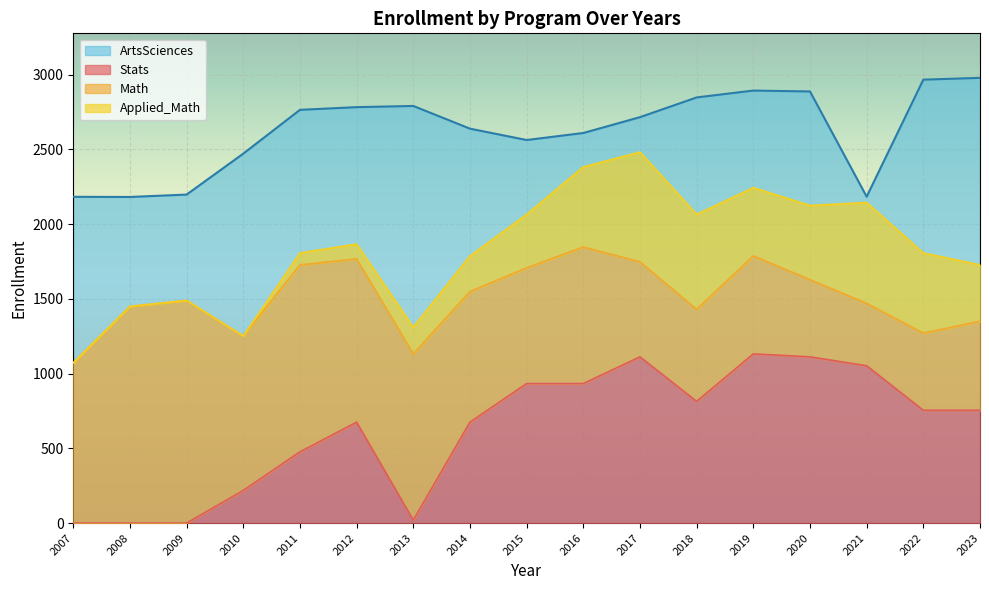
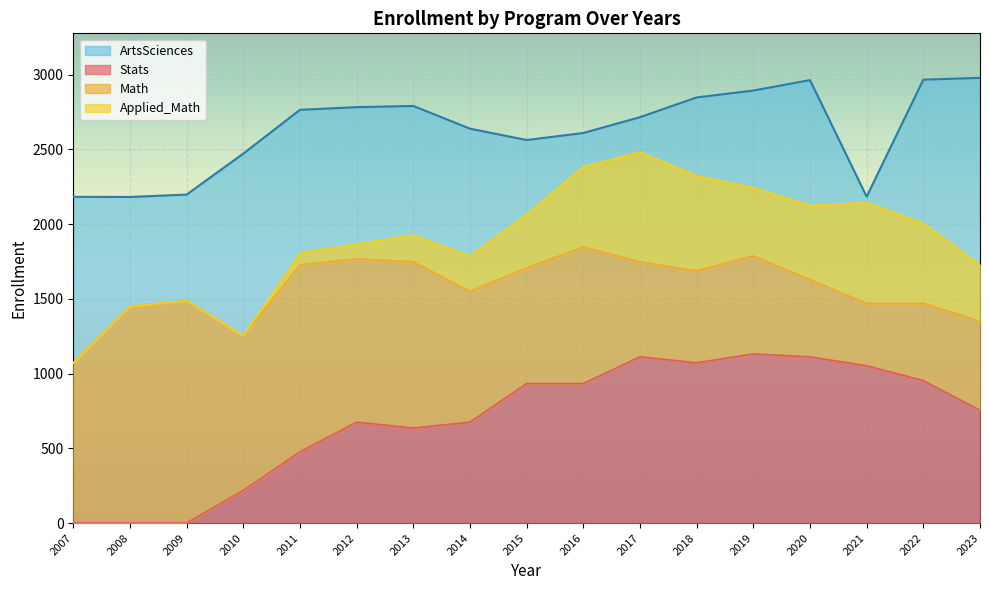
Stats, 2013: 20 -> 640
Stats, 2018: 810 -> 1070
ArtsSciences, 2020: 2890 -> 2960
Stats, 2022: 750 -> 950
